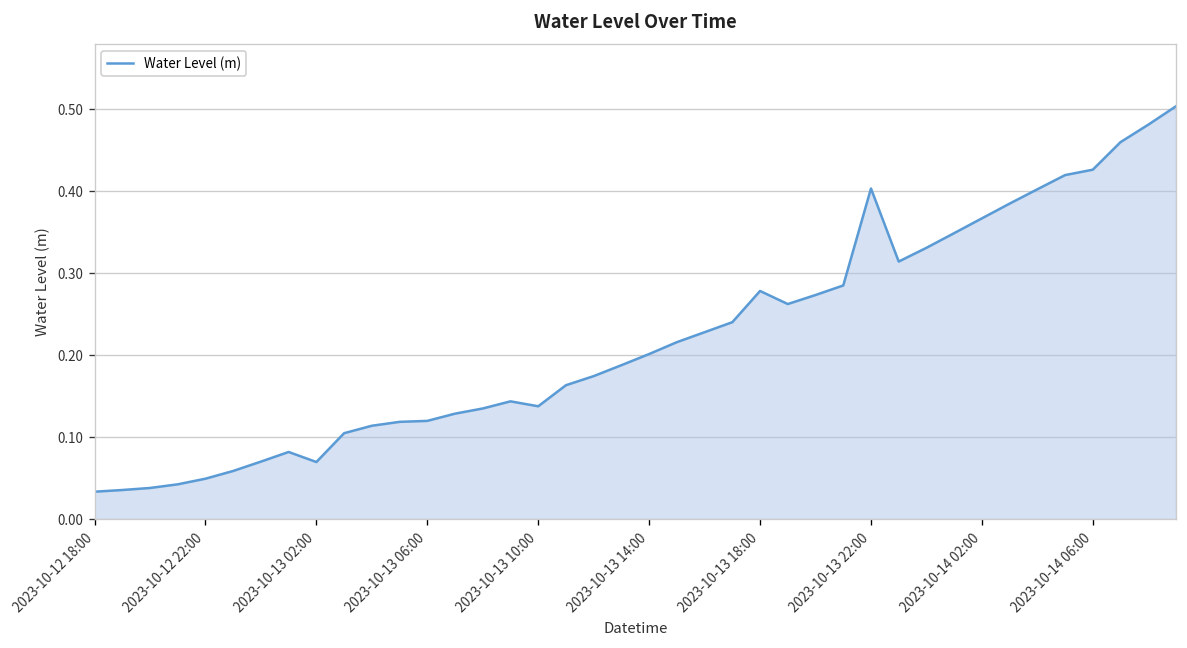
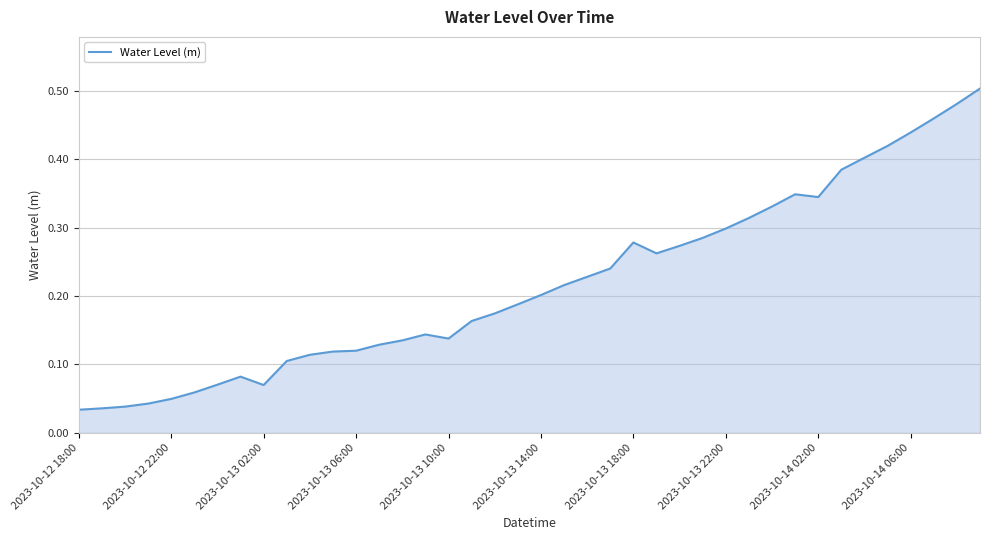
2023-10-13 22:00: 0.40 -> 0.30
2023-10-14 02:00: 0.37 -> 0.34
2023-10-14 06:00: 0.43 -> 0.44
